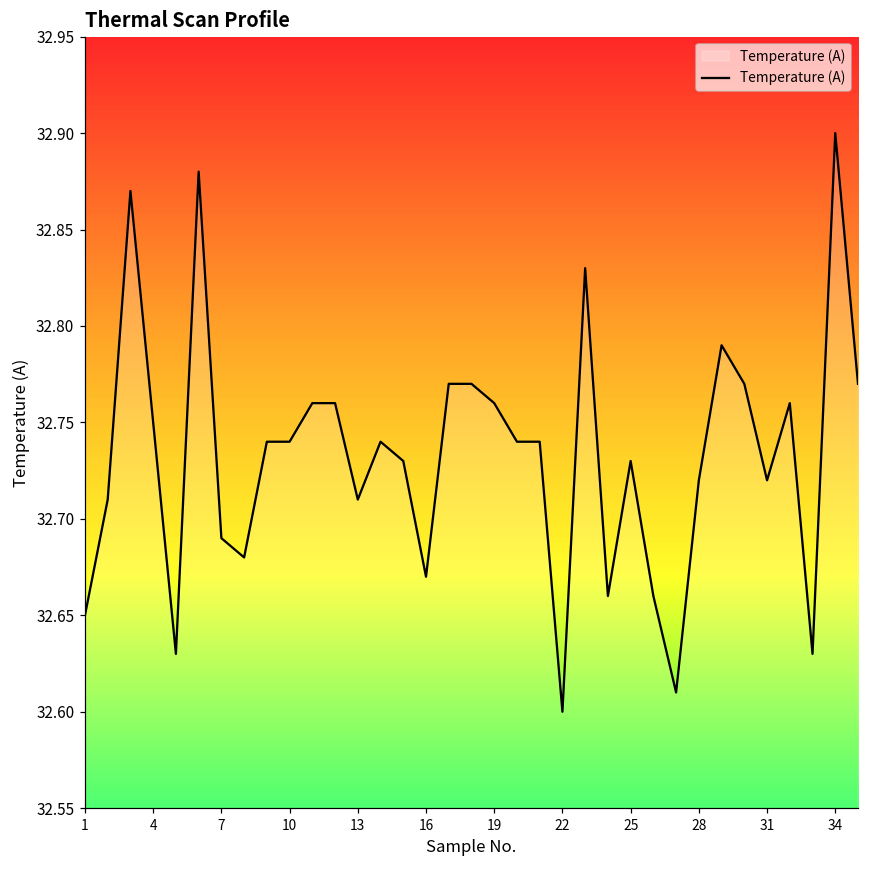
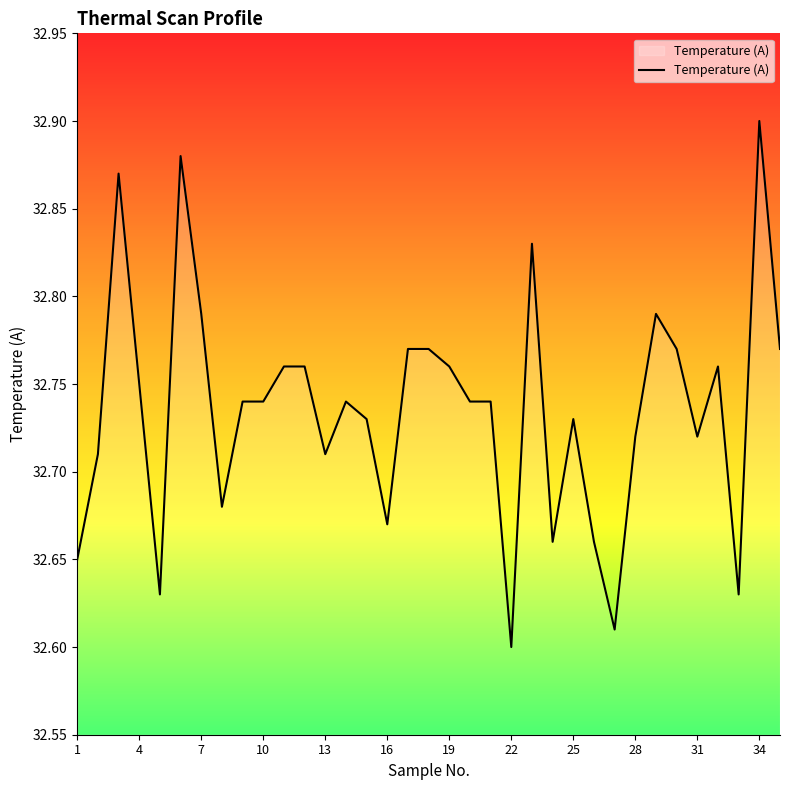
7: 32.69 -> 32.79
